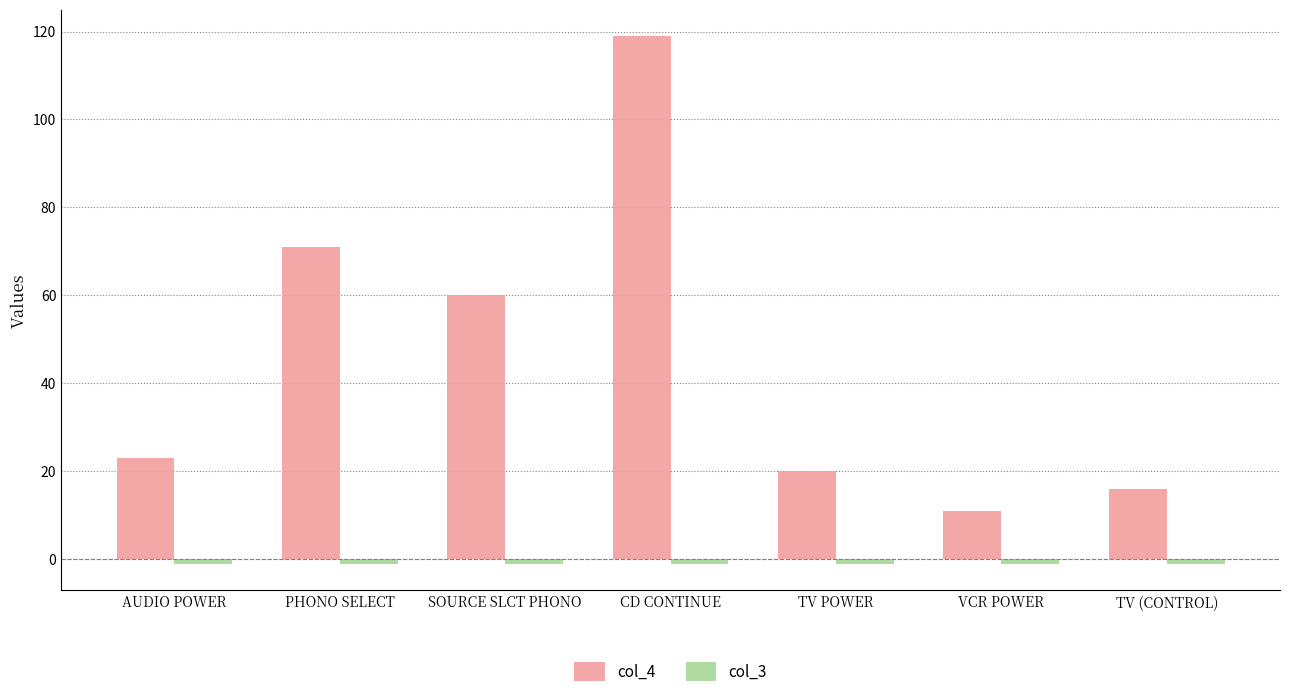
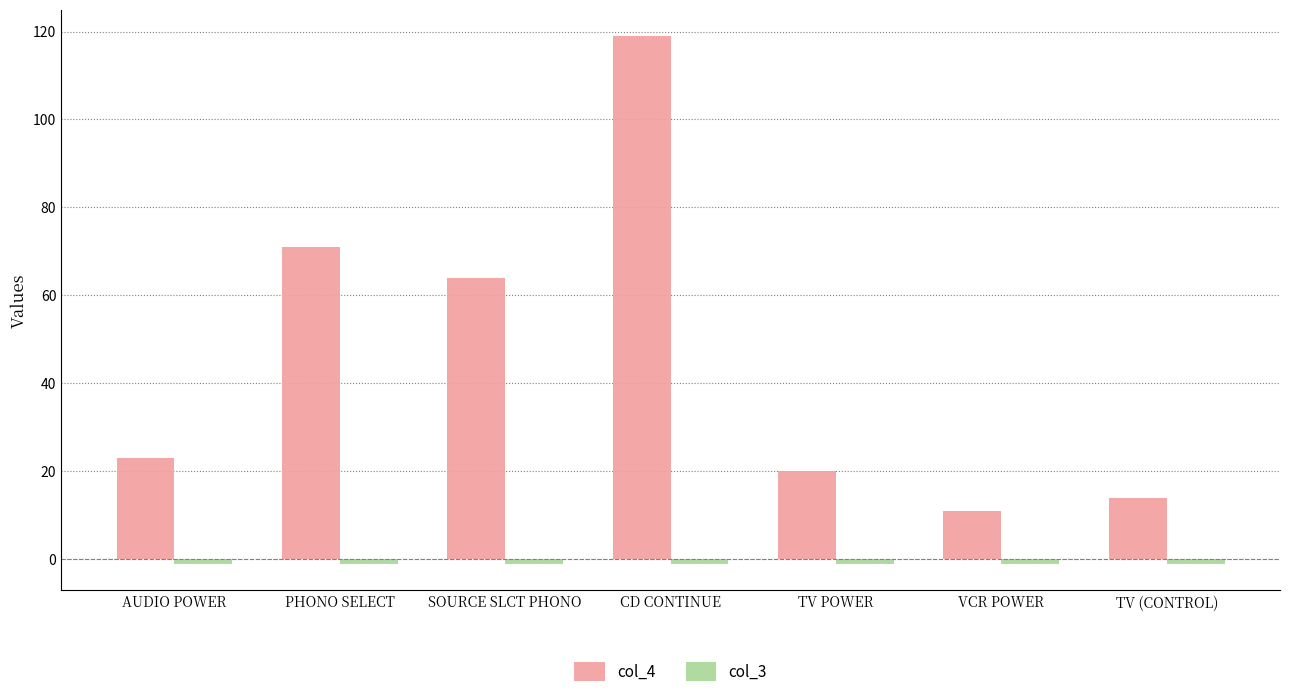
col_4, SOURCE SLCT PHONO: 60 -> 64
col_4, TV (CONTROL): 16 -> 14
